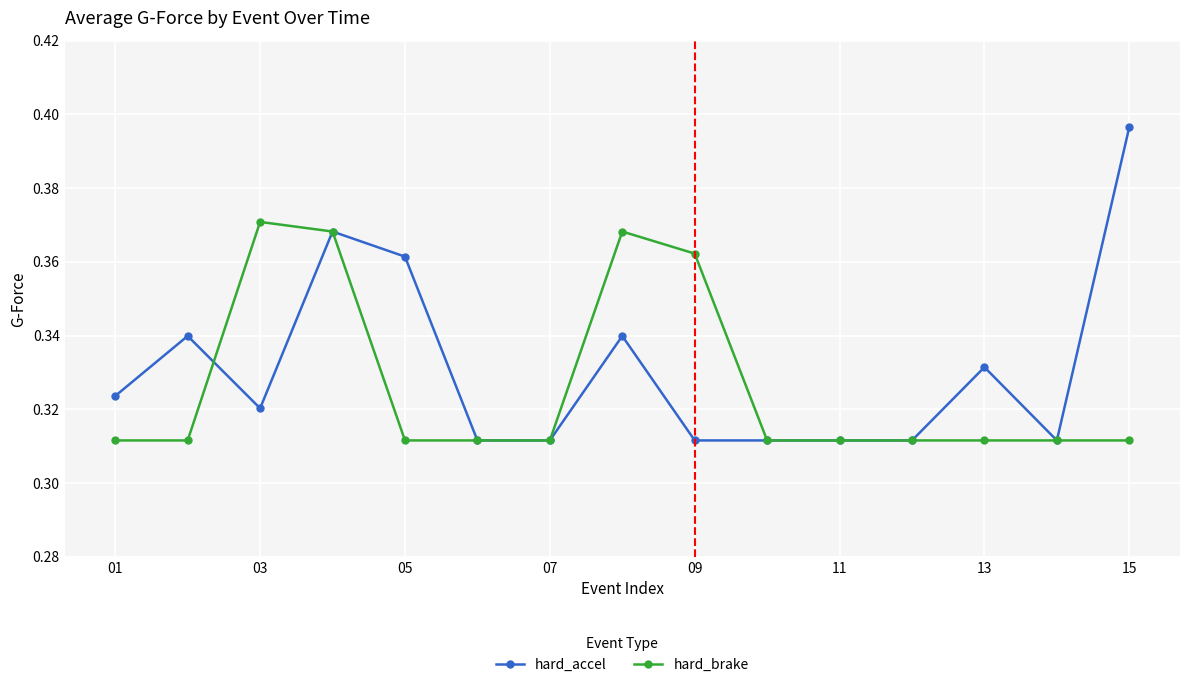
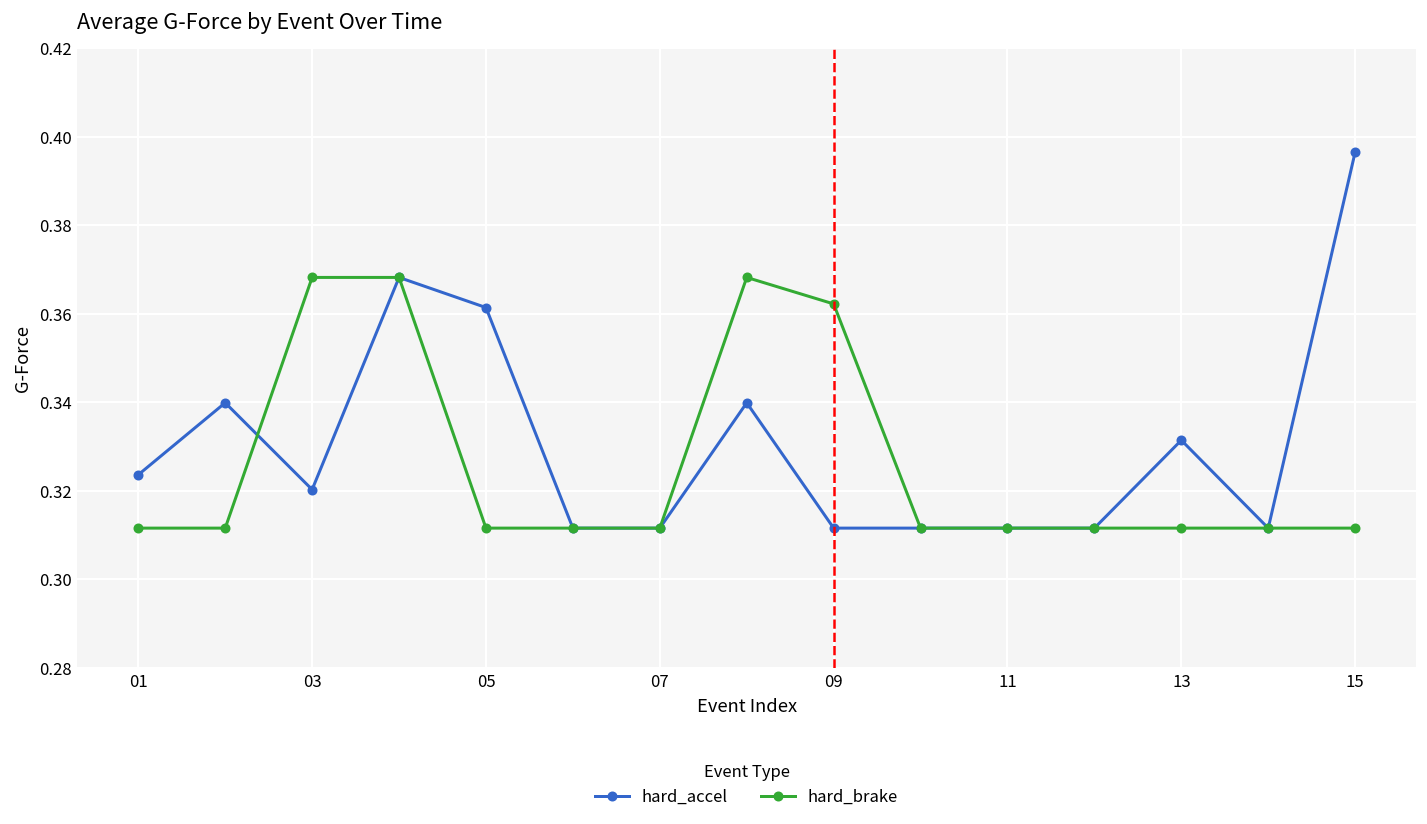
hard_brake, 03: 0.371 -> 0.368
